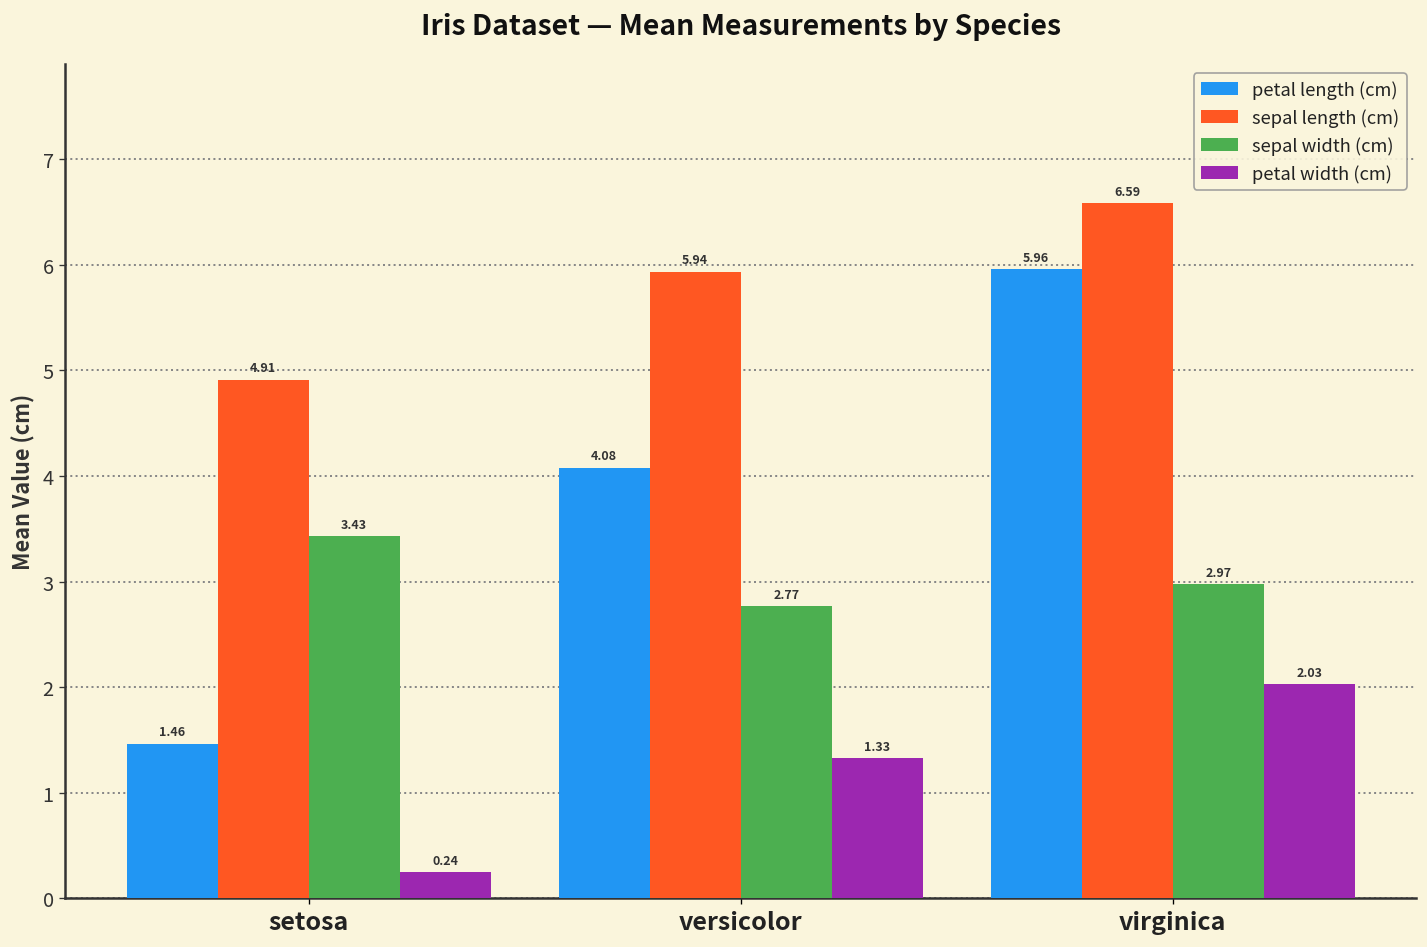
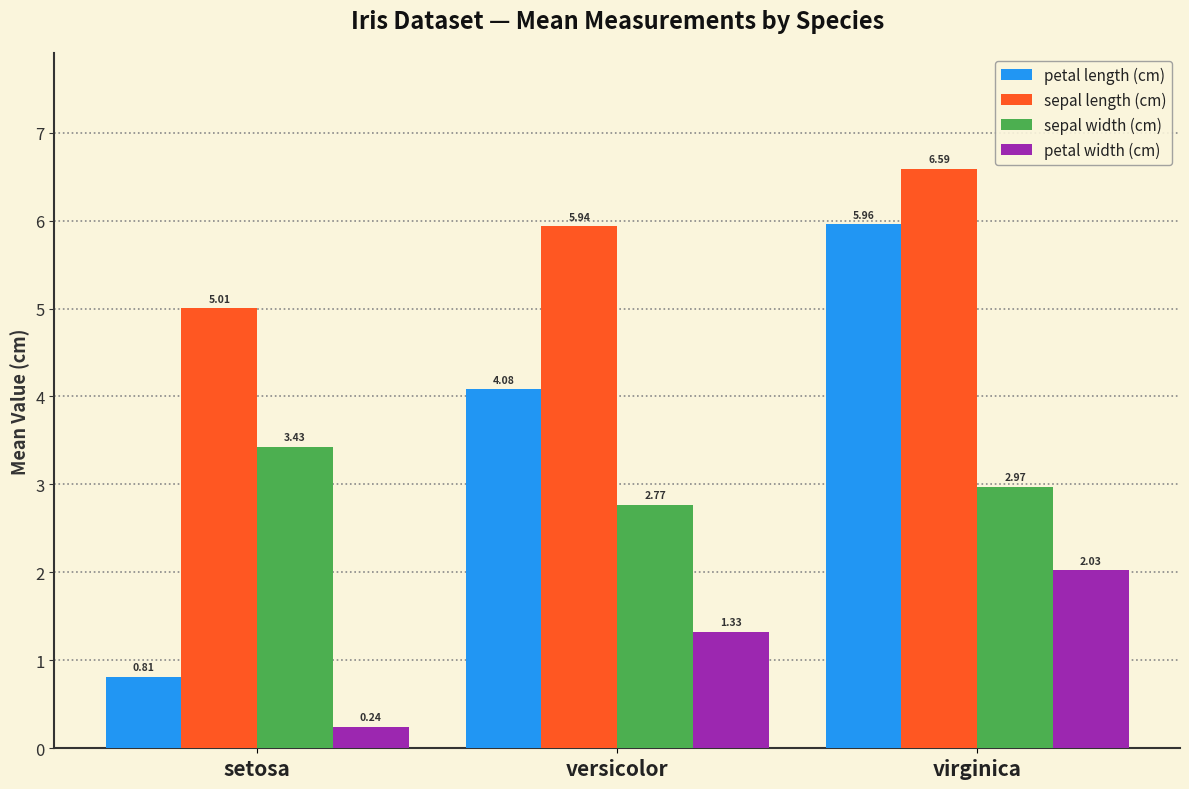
petal length (cm), setosa: 1.46 -> 0.81
sepal length (cm), setosa: 4.91 -> 5.01
